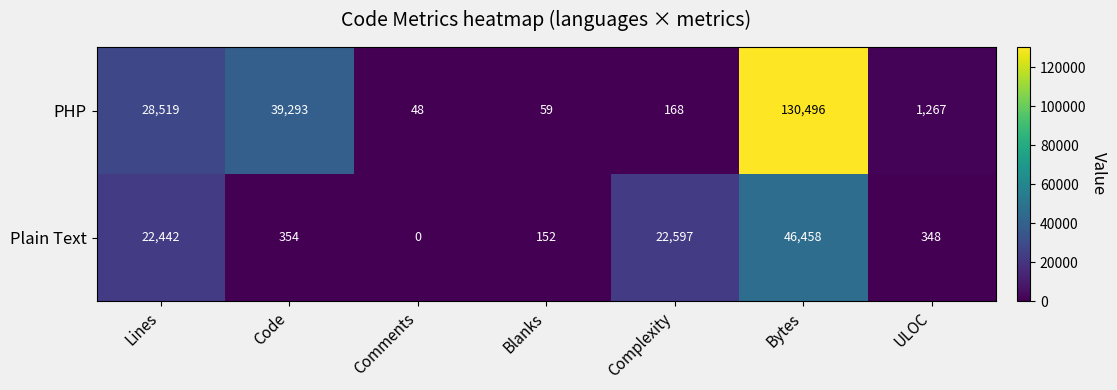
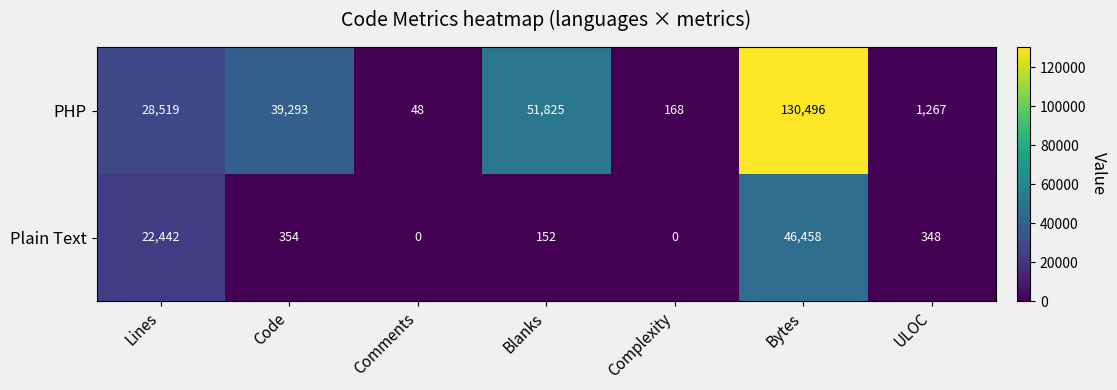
PHP, Blanks: 59 -> 51,825
Plain Text, Complexity: 22,597 -> 0
